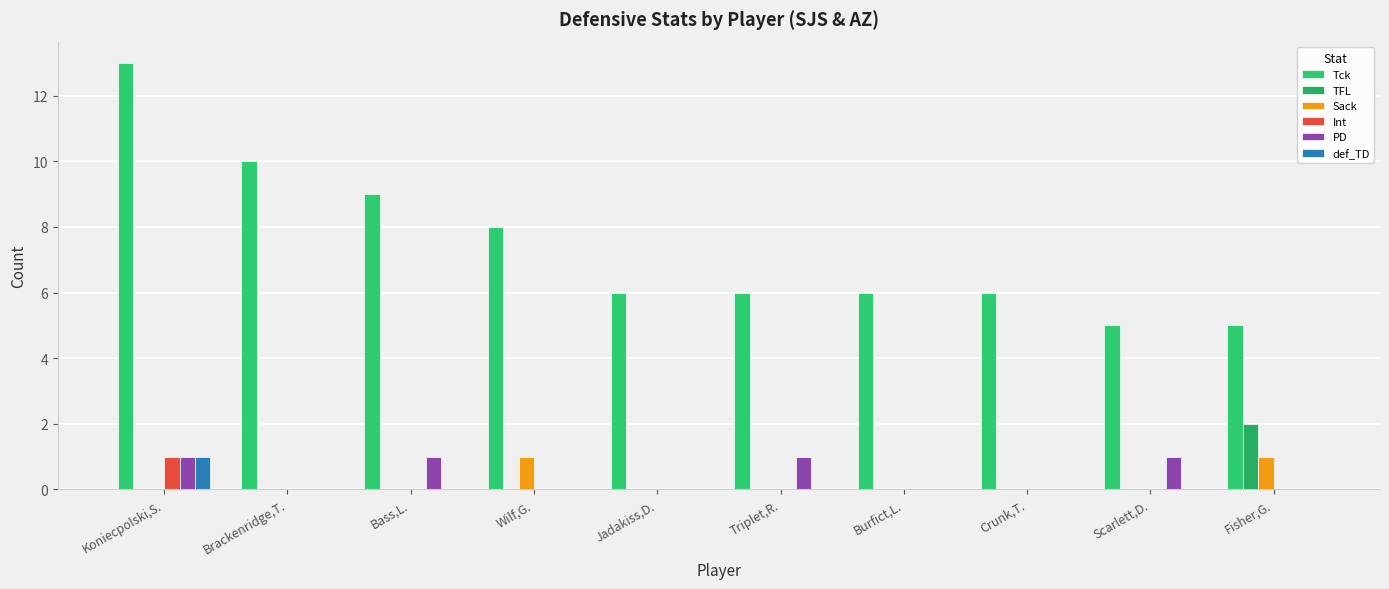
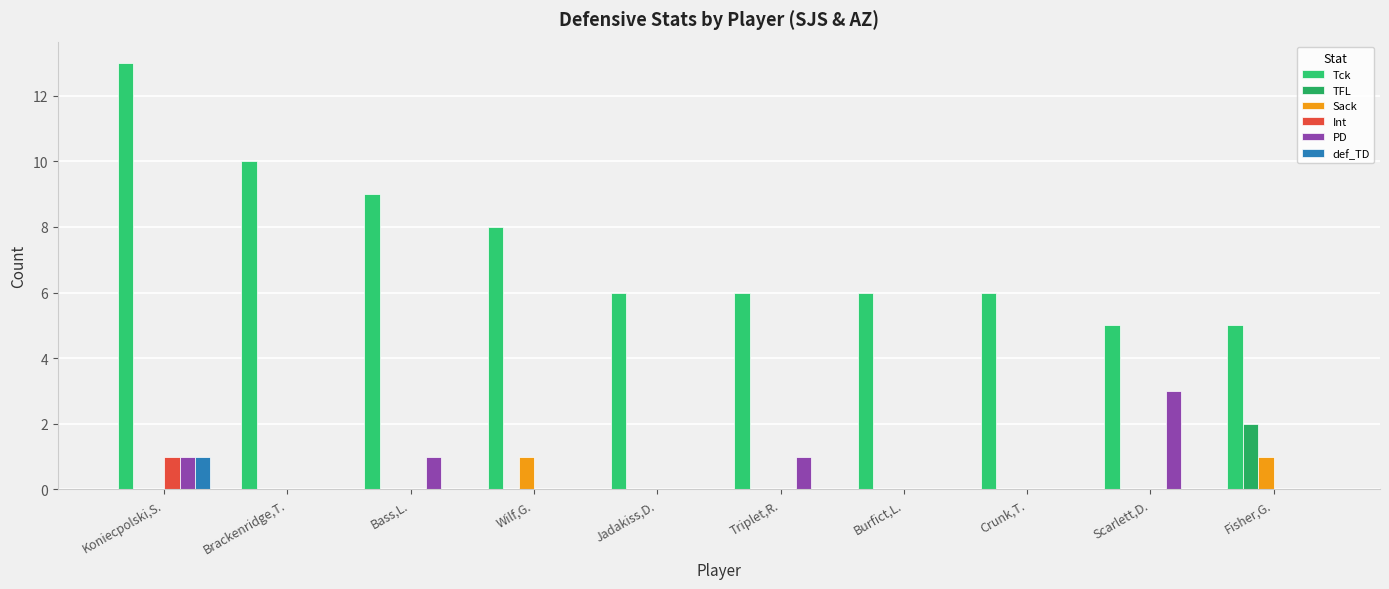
PD, Scarlett,D.: 1 -> 3
